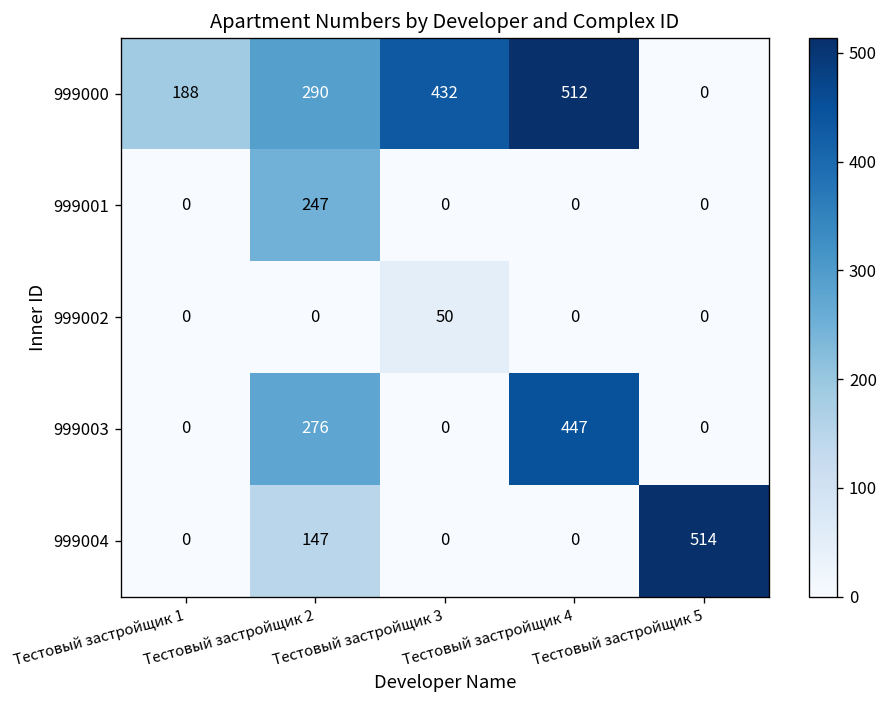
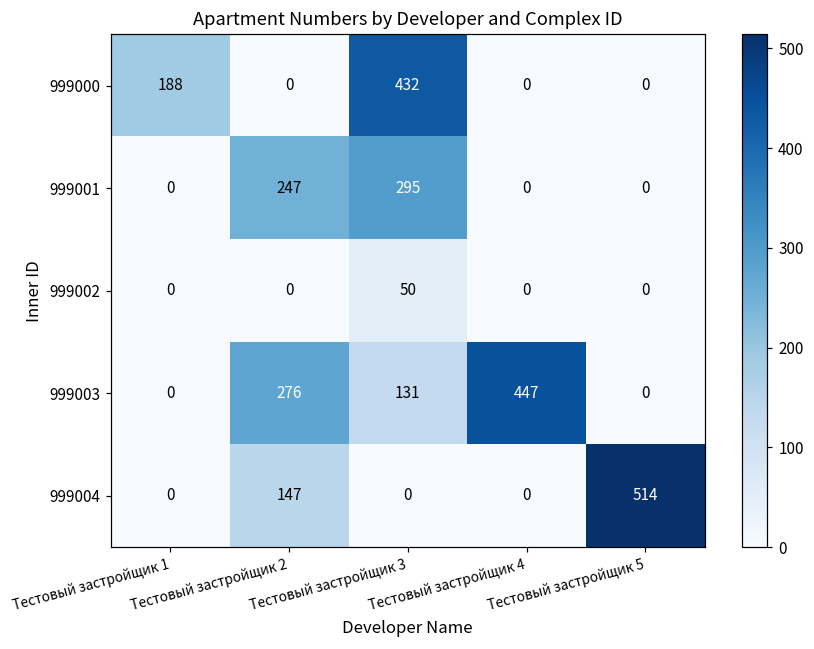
999000, Тестовый застройщик 2: 290 -> 0
999000, Тестовый застройщик 4: 512 -> 0
999001, Тестовый застройщик 3: 0 -> 295
999003, Тестовый застройщик 3: 0 -> 131
